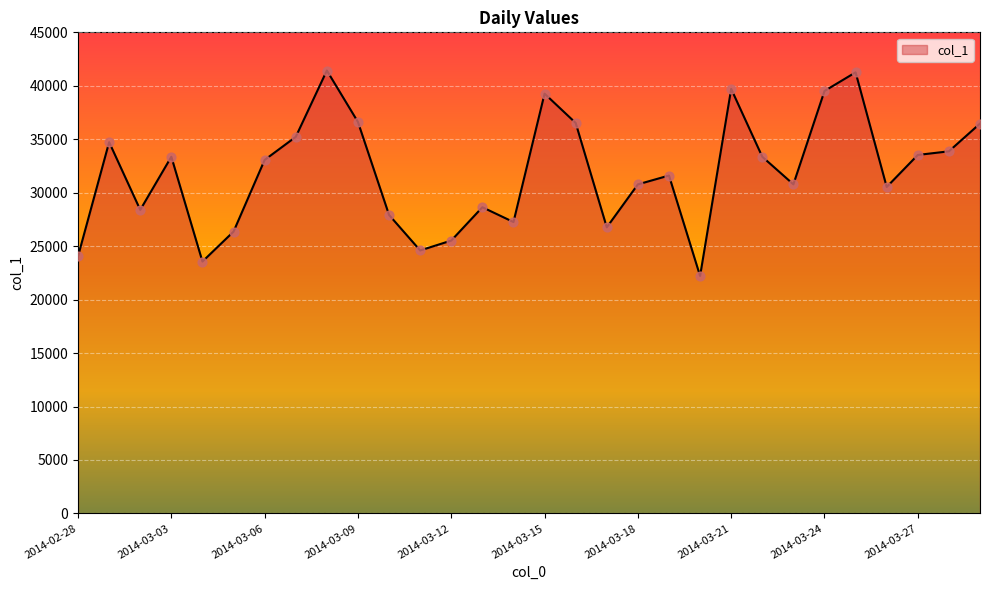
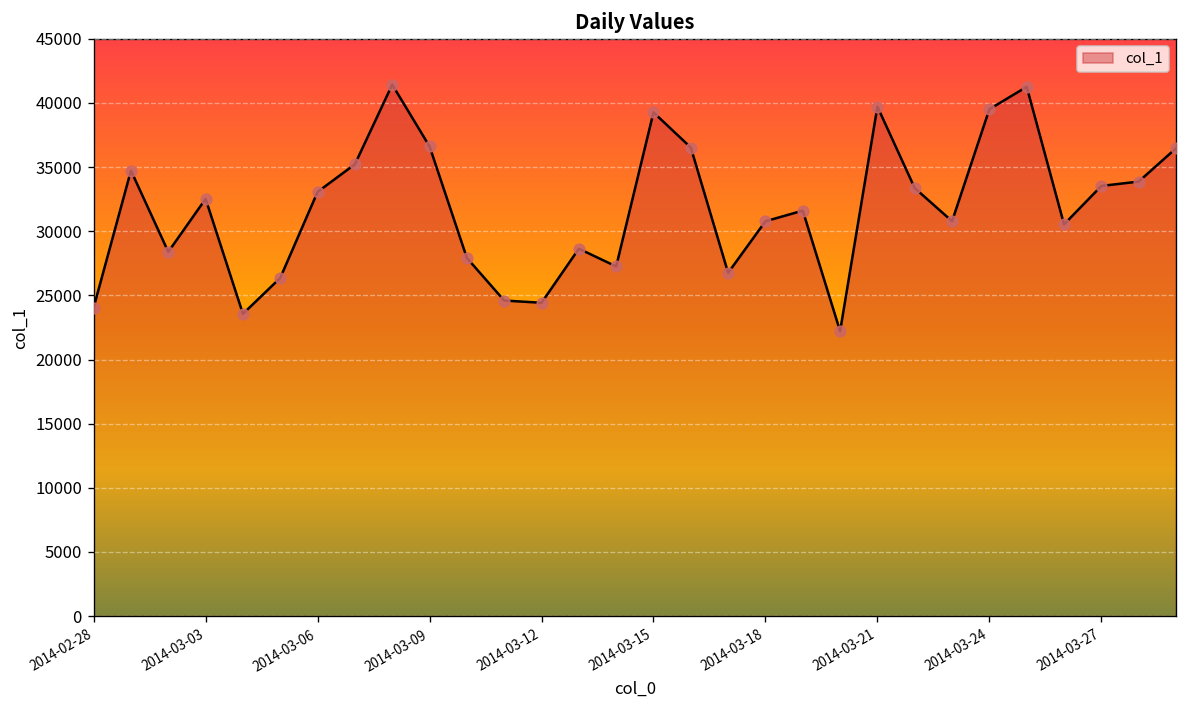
2014-03-03: 33400 -> 32500
2014-03-12: 25500 -> 24400
